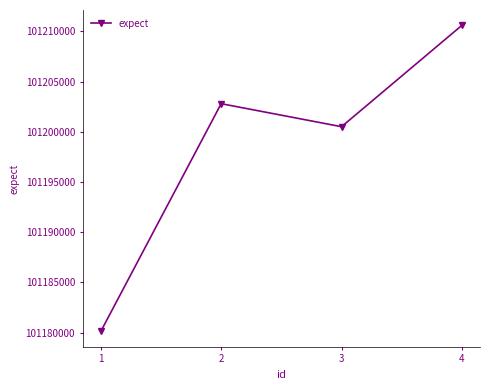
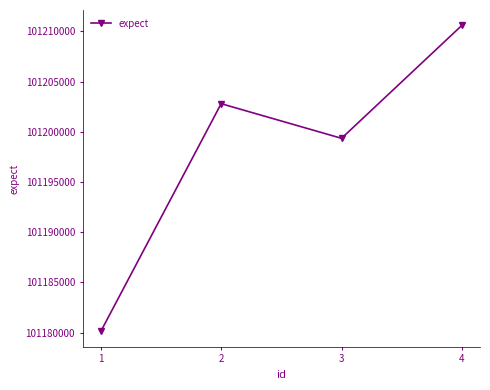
3: 101200500 -> 101199300
